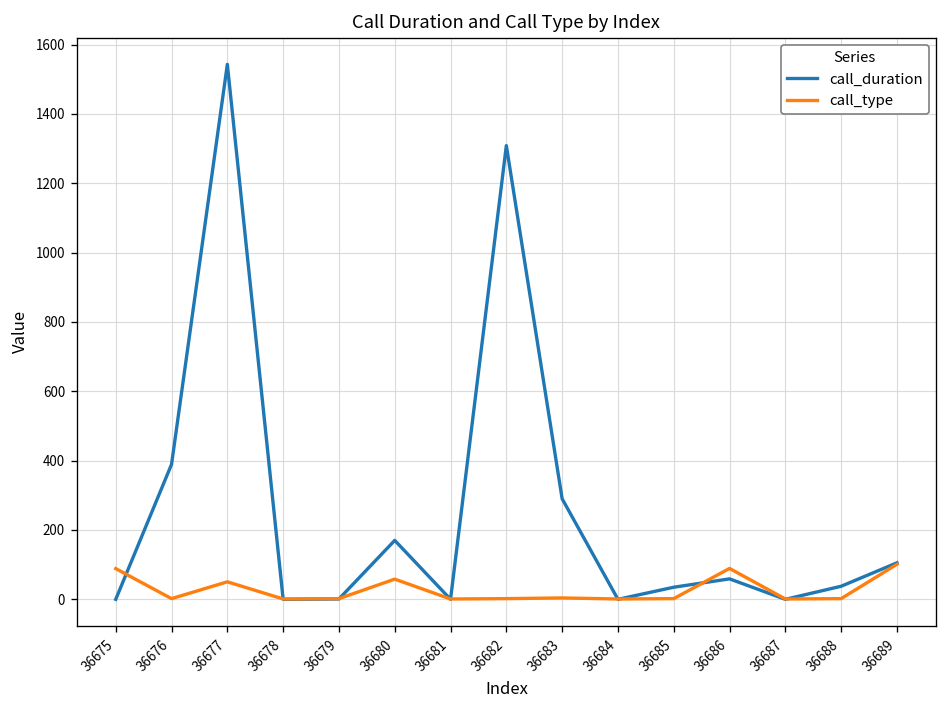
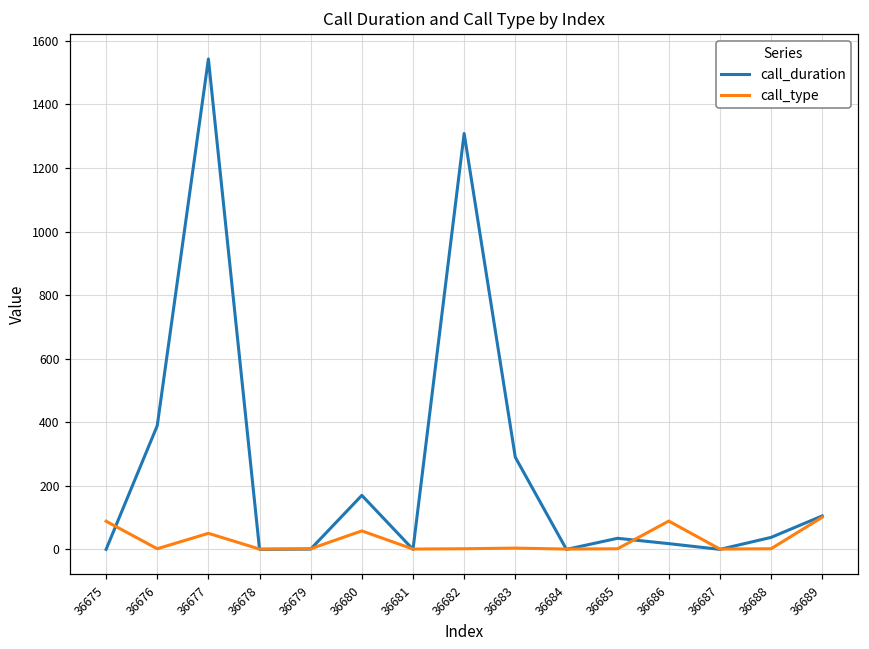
call_duration, 36686: 60 -> 20
